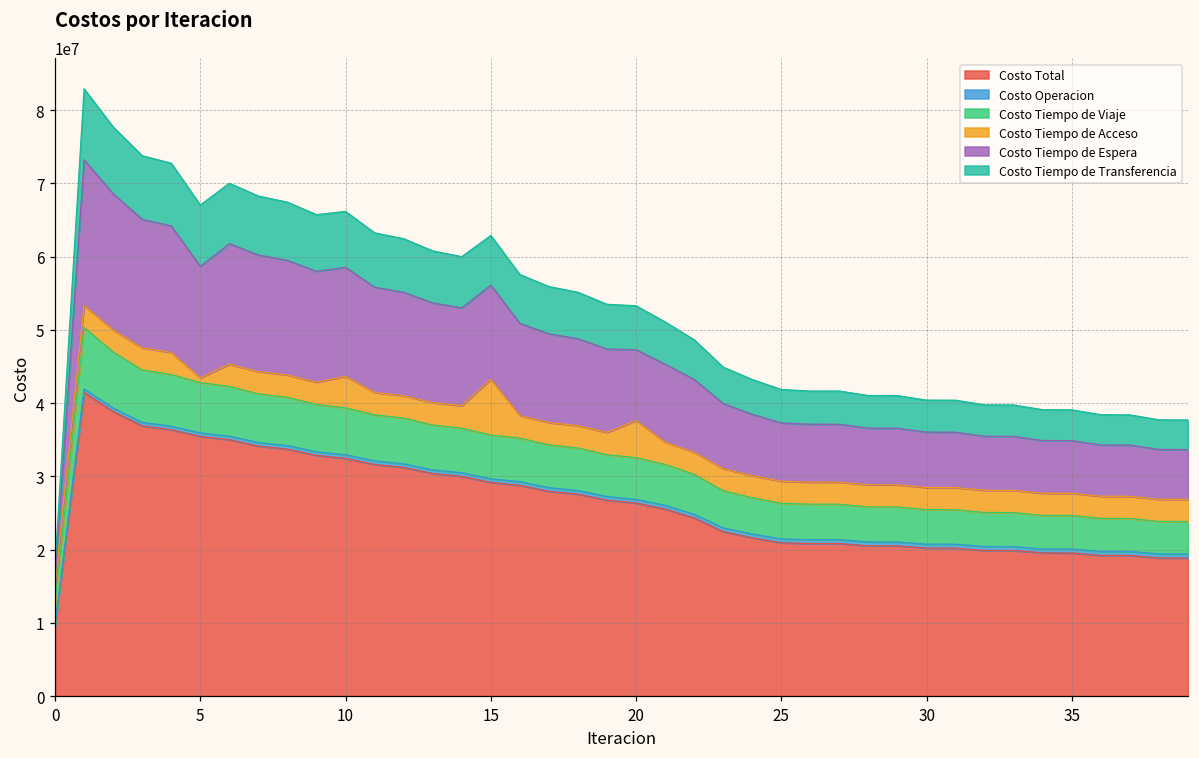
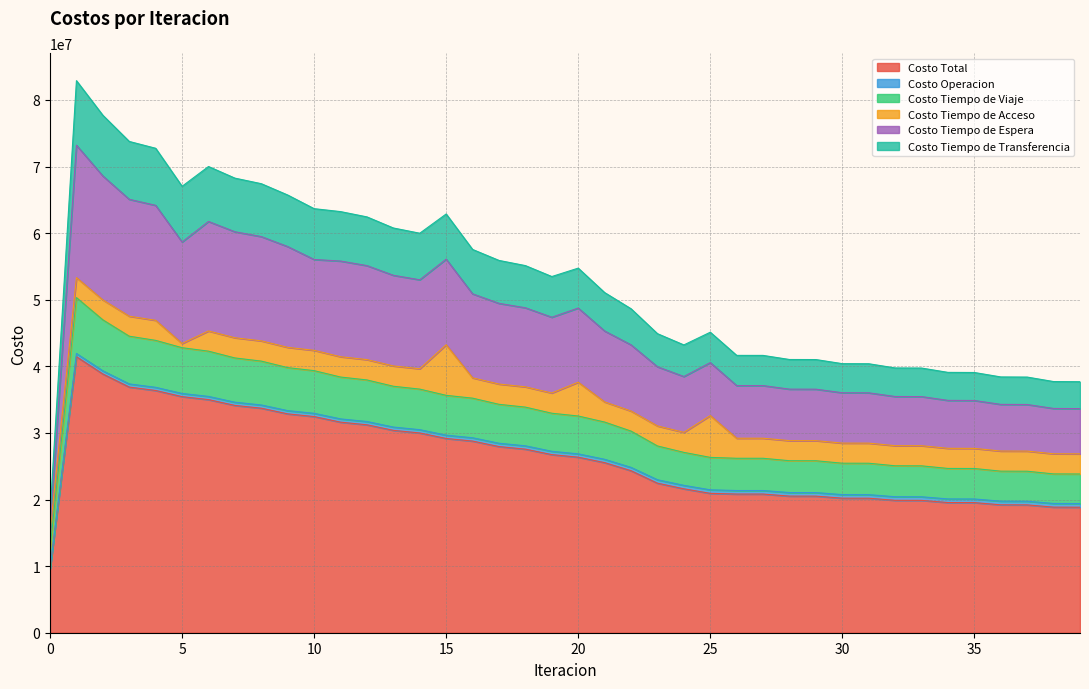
Costo Tiempo de Acceso, 10: 4000000 -> 3000000
Costo Tiempo de Espera, 10: 15000000 -> 14000000
Costo Tiempo de Espera, 20: 10000000 -> 11000000
Costo Tiempo de Acceso, 25: 3000000 -> 6000000
